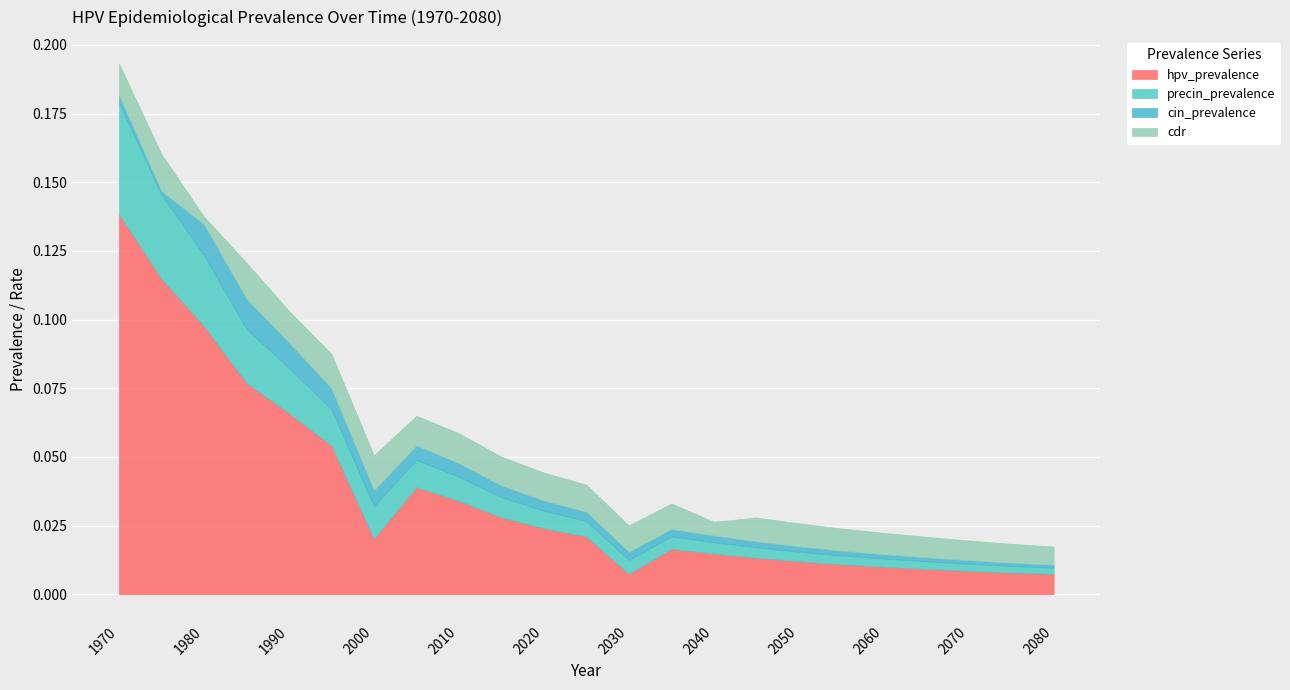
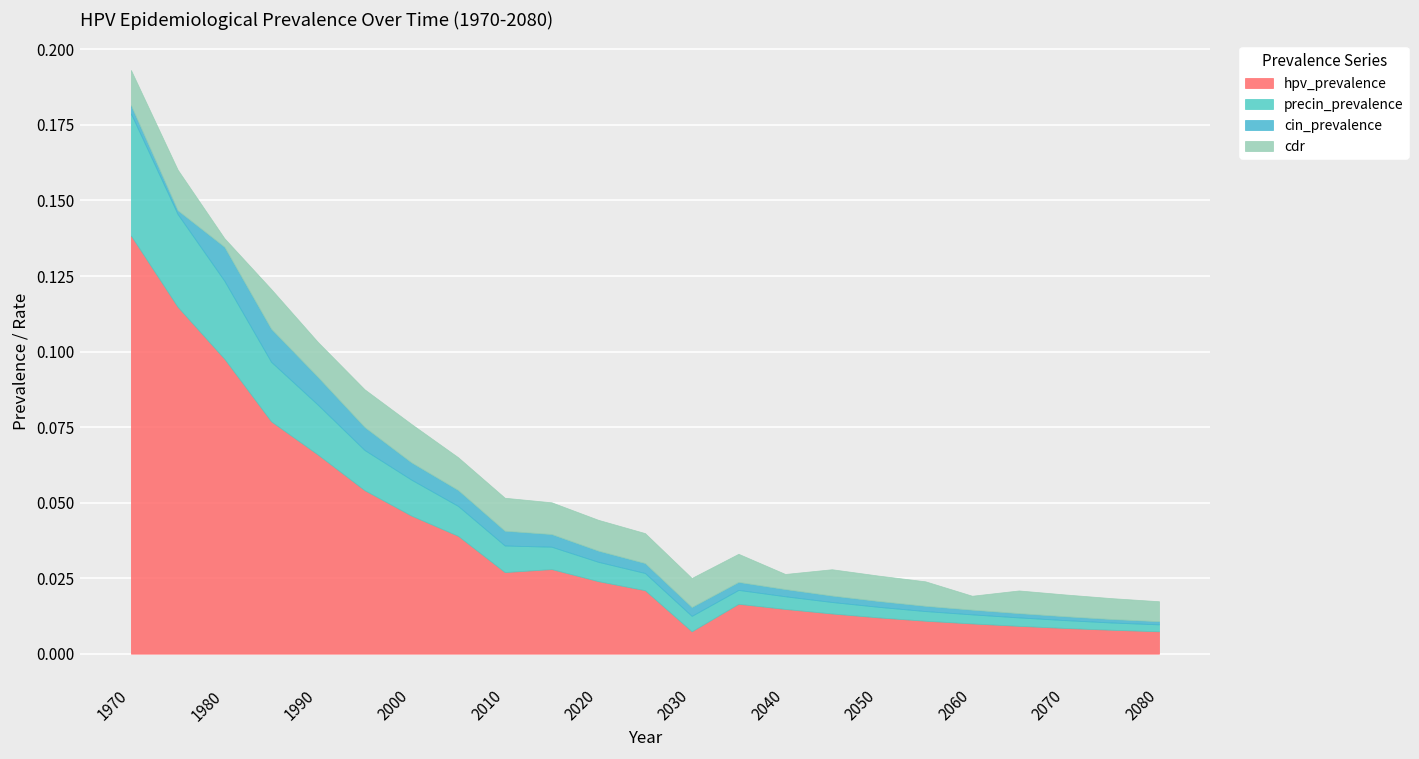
hpv_prevalence, 2000: 0.020 -> 0.046
hpv_prevalence, 2010: 0.034 -> 0.027
cdr, 2060: 0.008 -> 0.005
